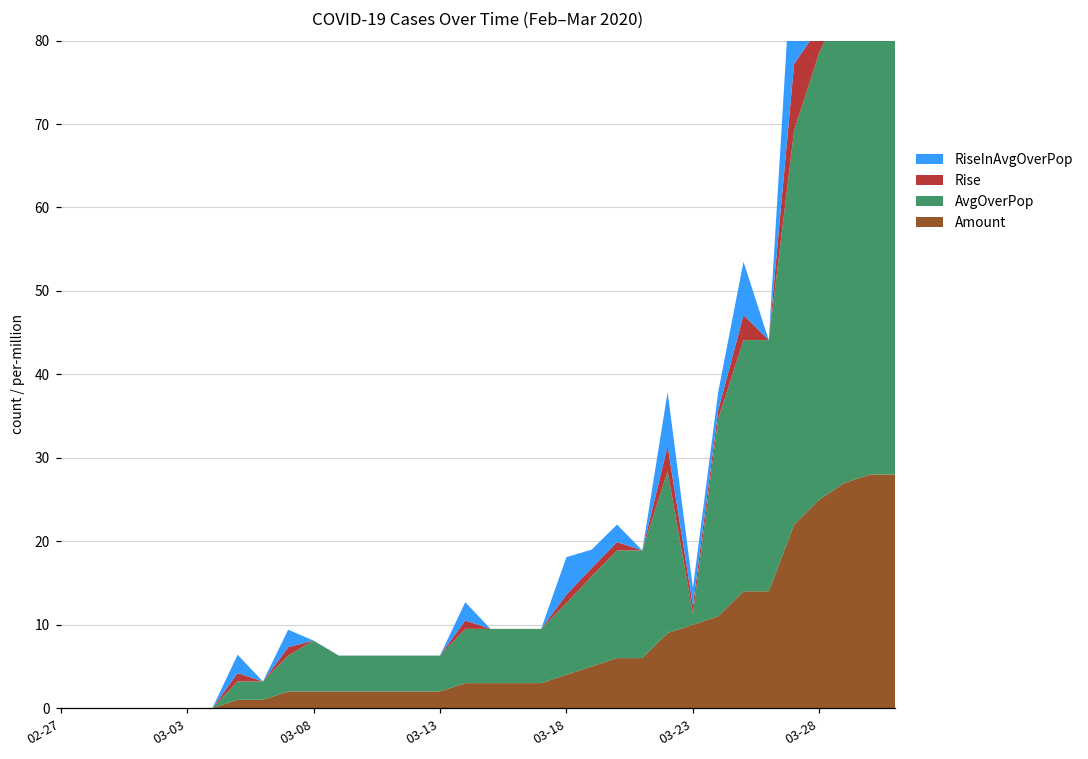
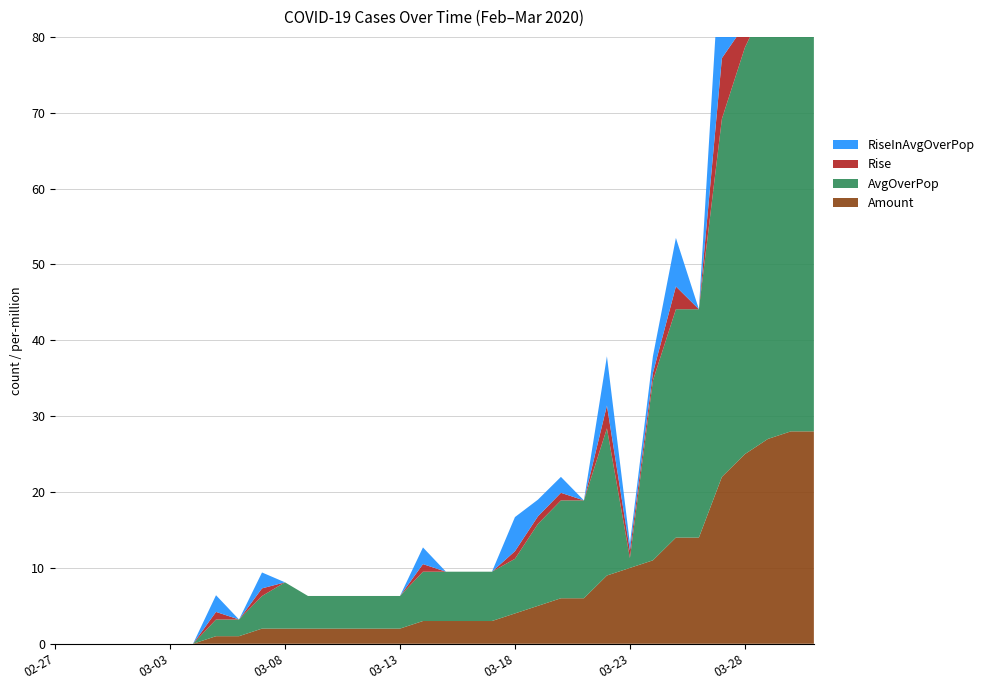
AvgOverPop, 03-18: 9 -> 7
RiseInAvgOverPop, 03-23: 2 -> 1
